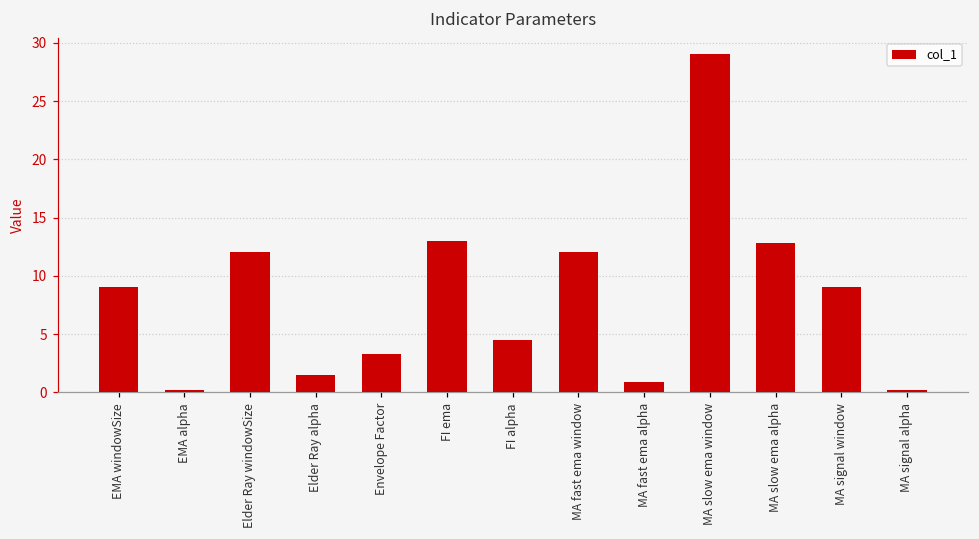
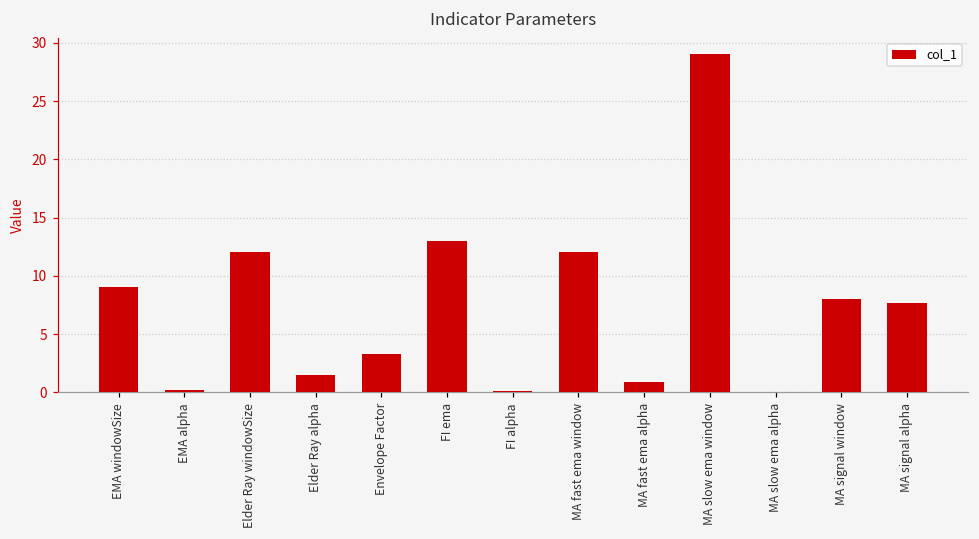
FI alpha: 4.5 -> 0.1
MA slow ema alpha: 12.8 -> 0.1
MA signal window: 9 -> 8
MA signal alpha: 0.2 -> 7.7
